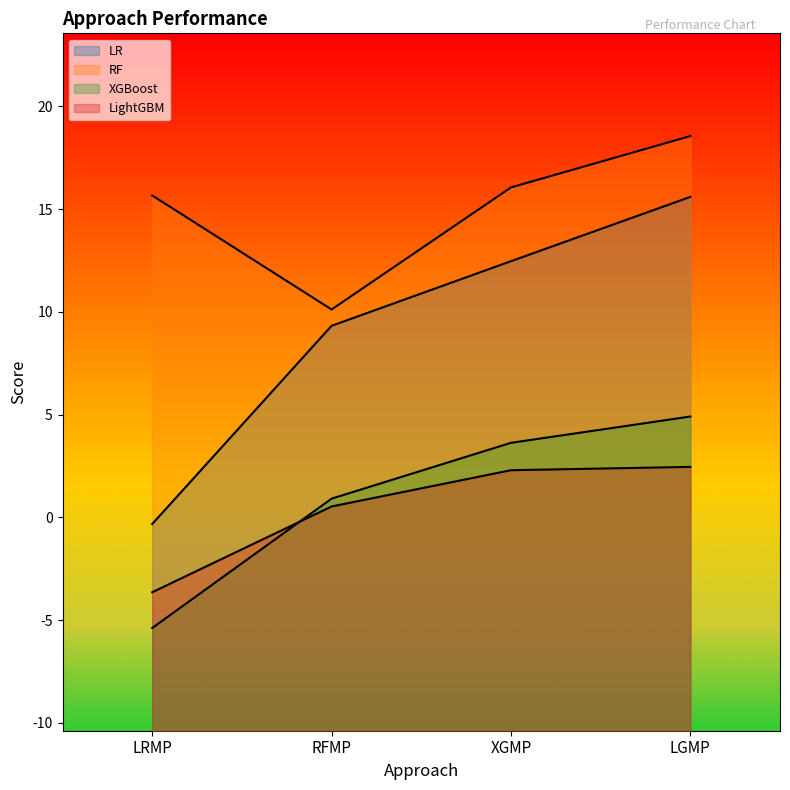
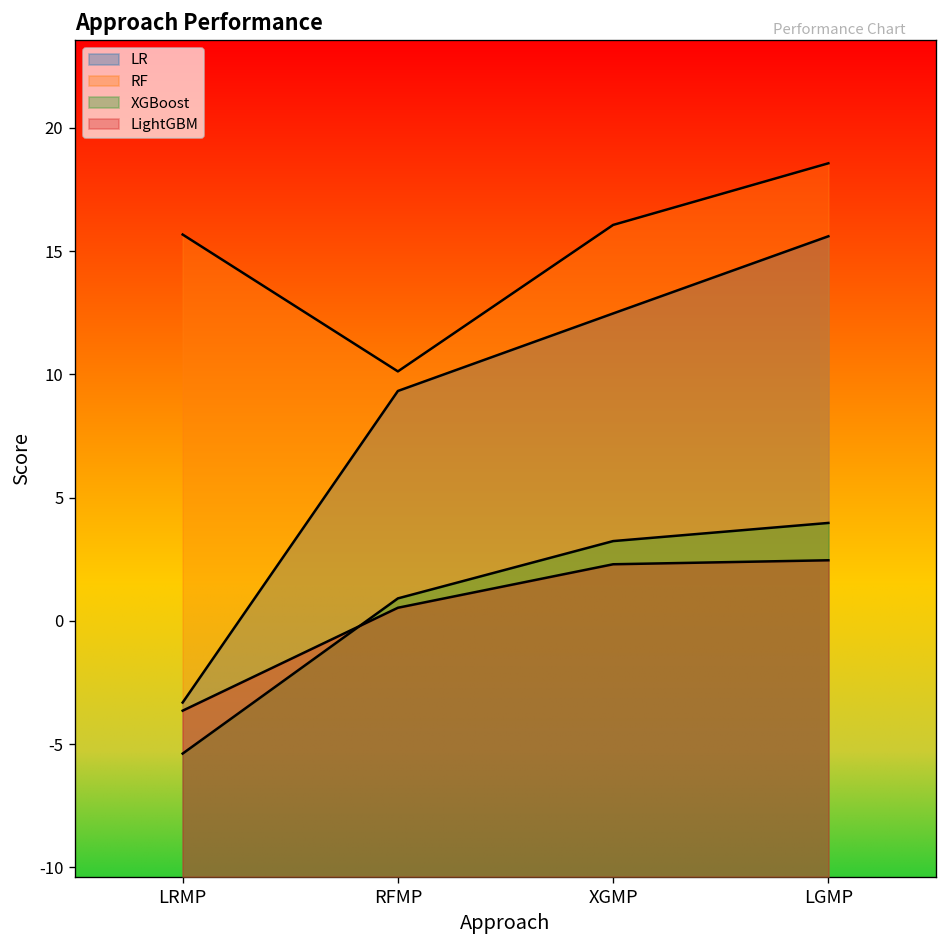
LR, LRMP: -0.3 -> -3.3
XGBoost, XGMP: 3.6 -> 3.2
XGBoost, LGMP: 4.9 -> 4.0
